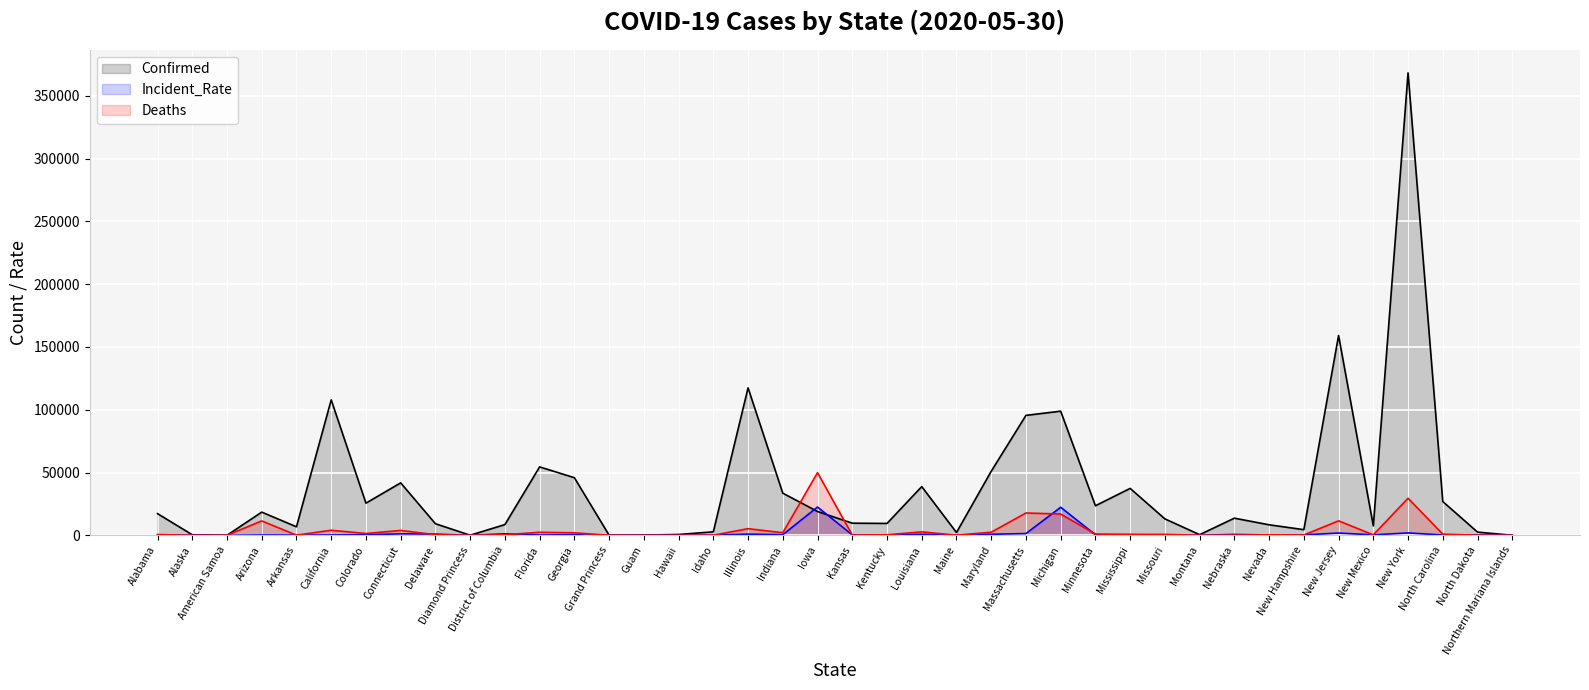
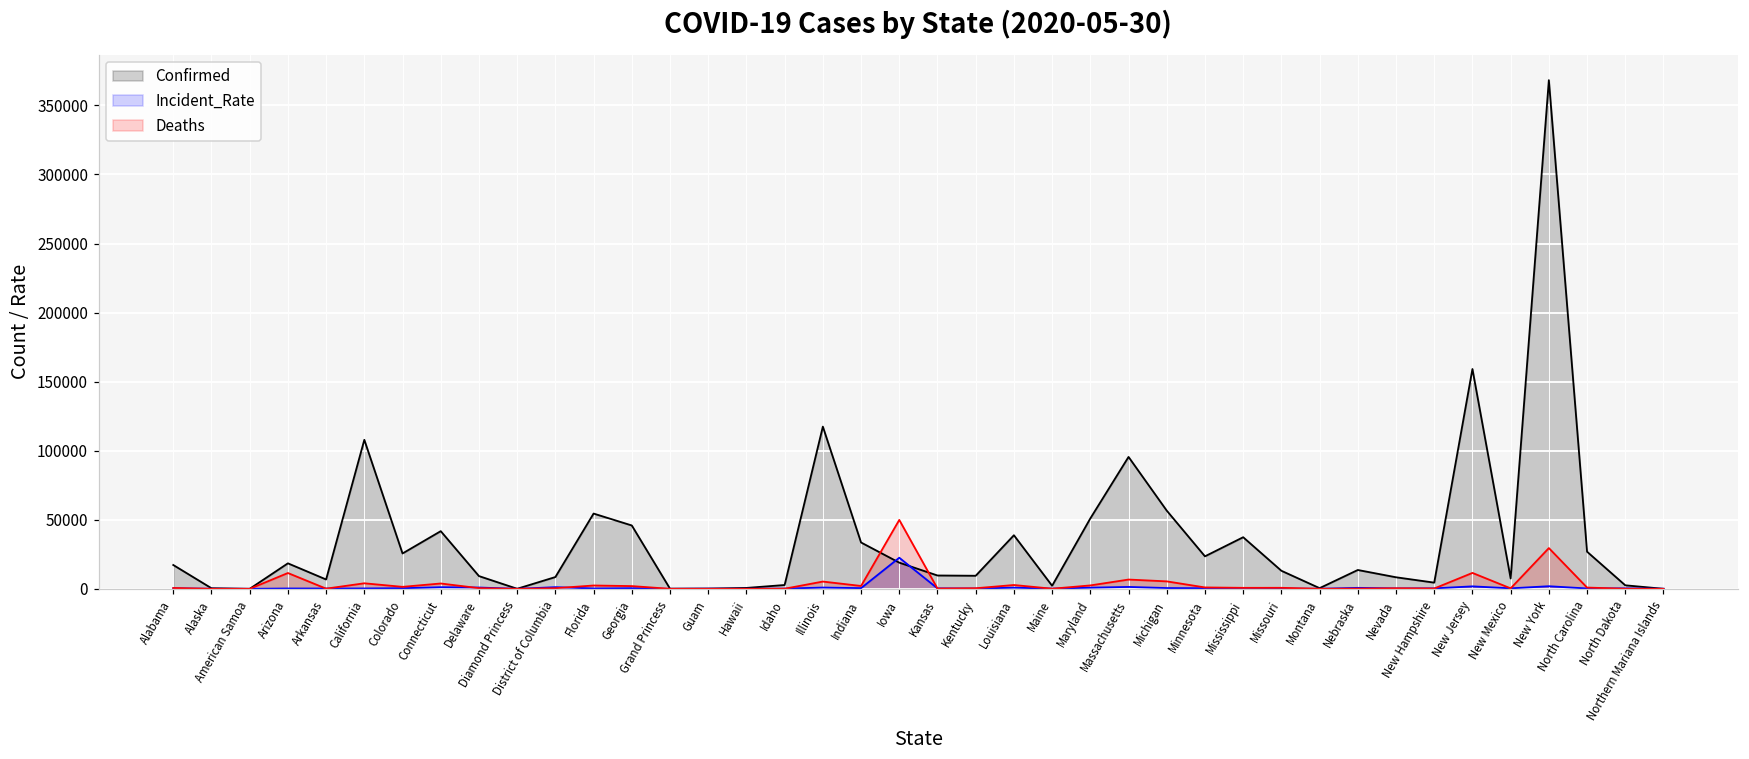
Deaths, Massachusetts: 18000 -> 7000
Confirmed, Michigan: 99000 -> 57000
Incident_Rate, Michigan: 22000 -> 1000
Deaths, Michigan: 17000 -> 5000
